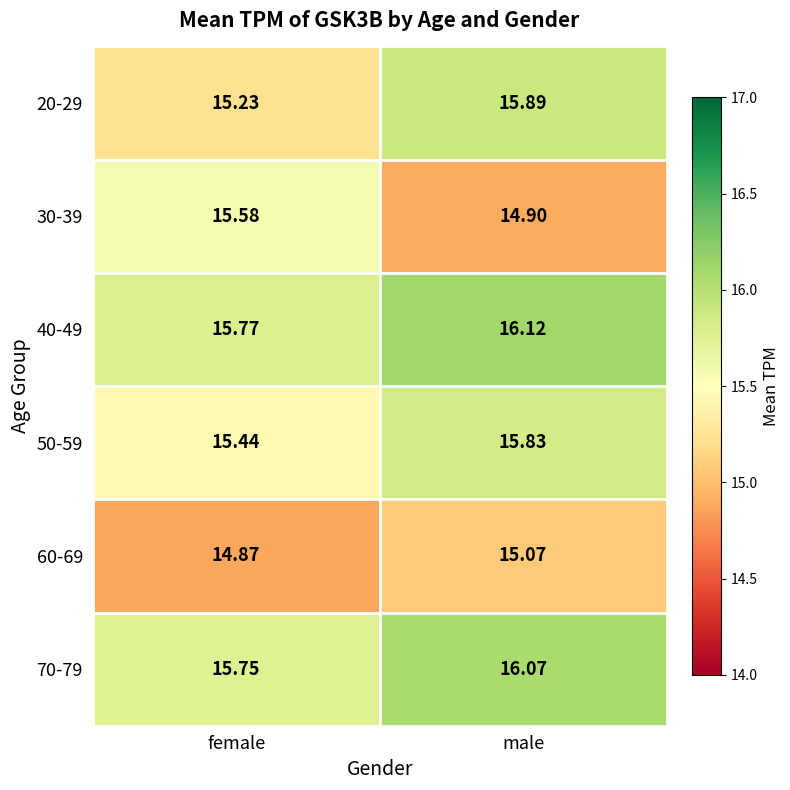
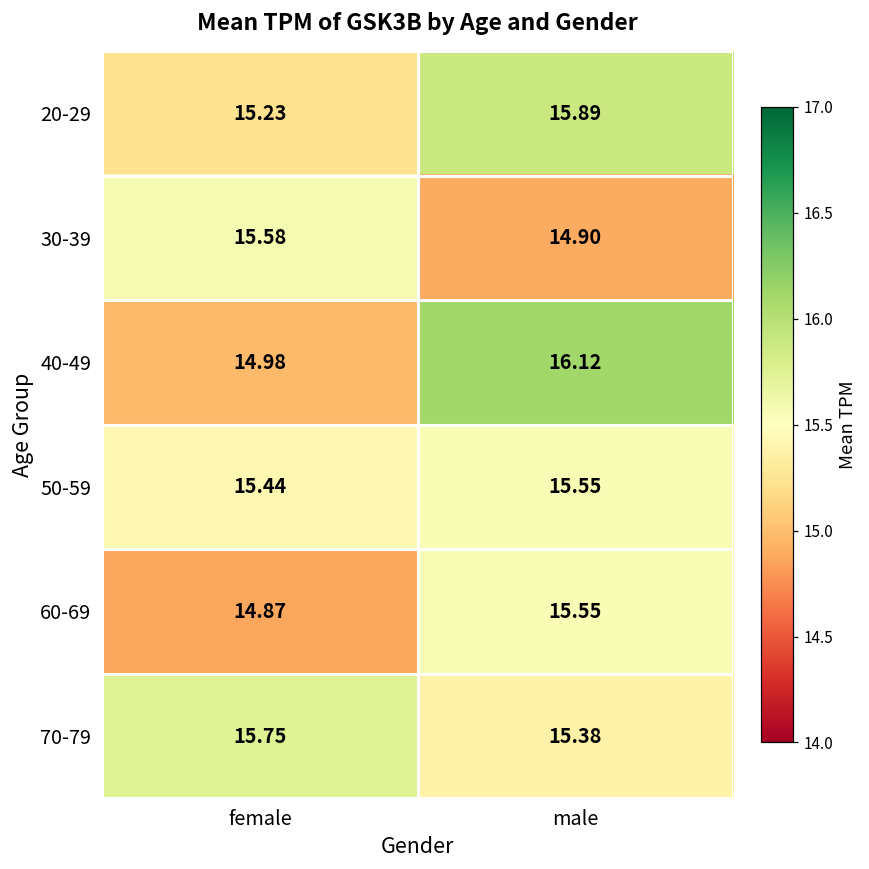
40-49, female: 15.77 -> 14.98
50-59, male: 15.83 -> 15.55
60-69, male: 15.07 -> 15.55
70-79, male: 16.07 -> 15.38
